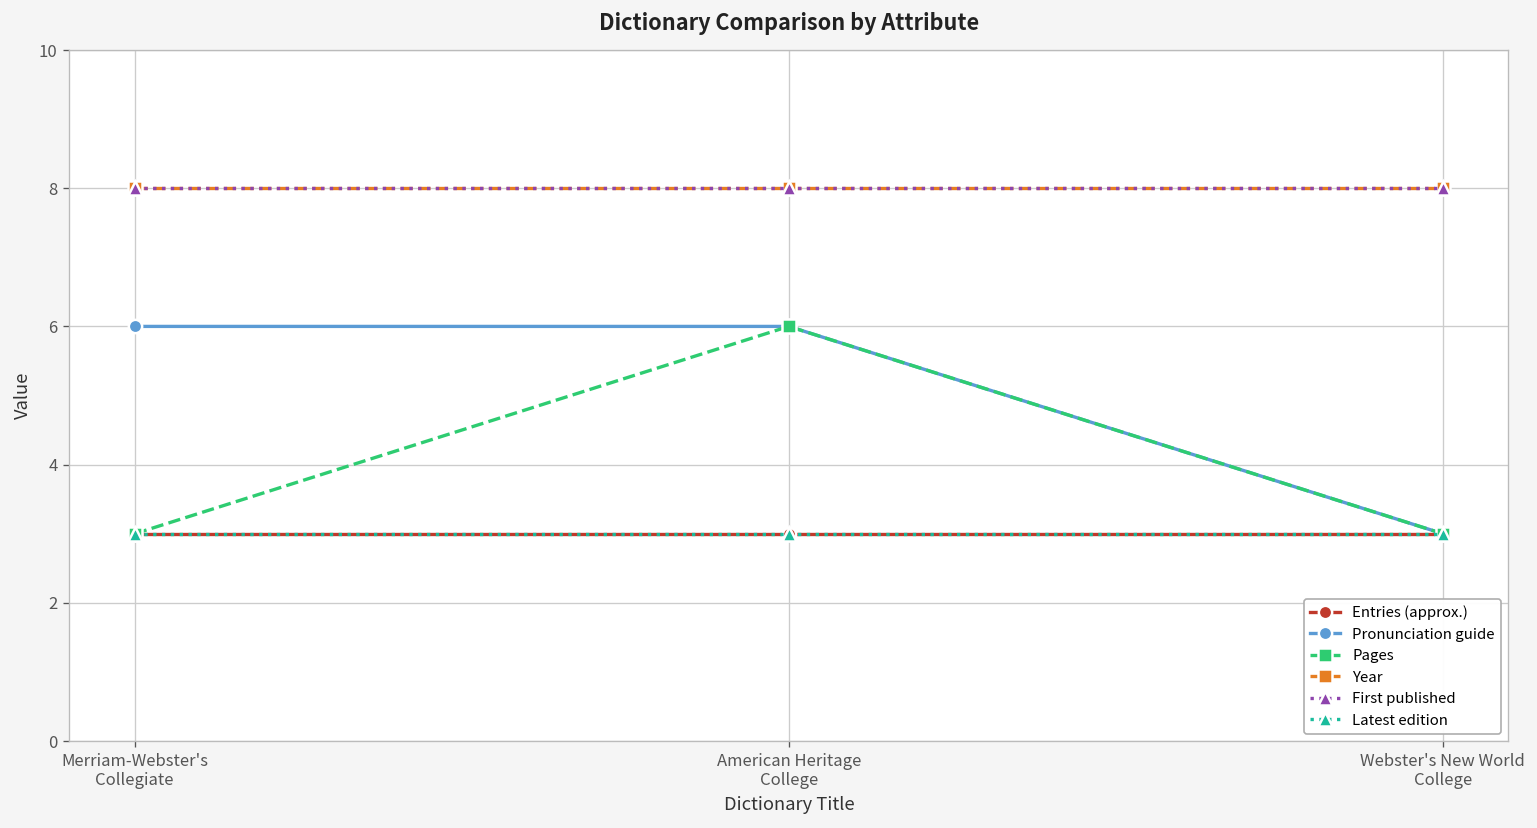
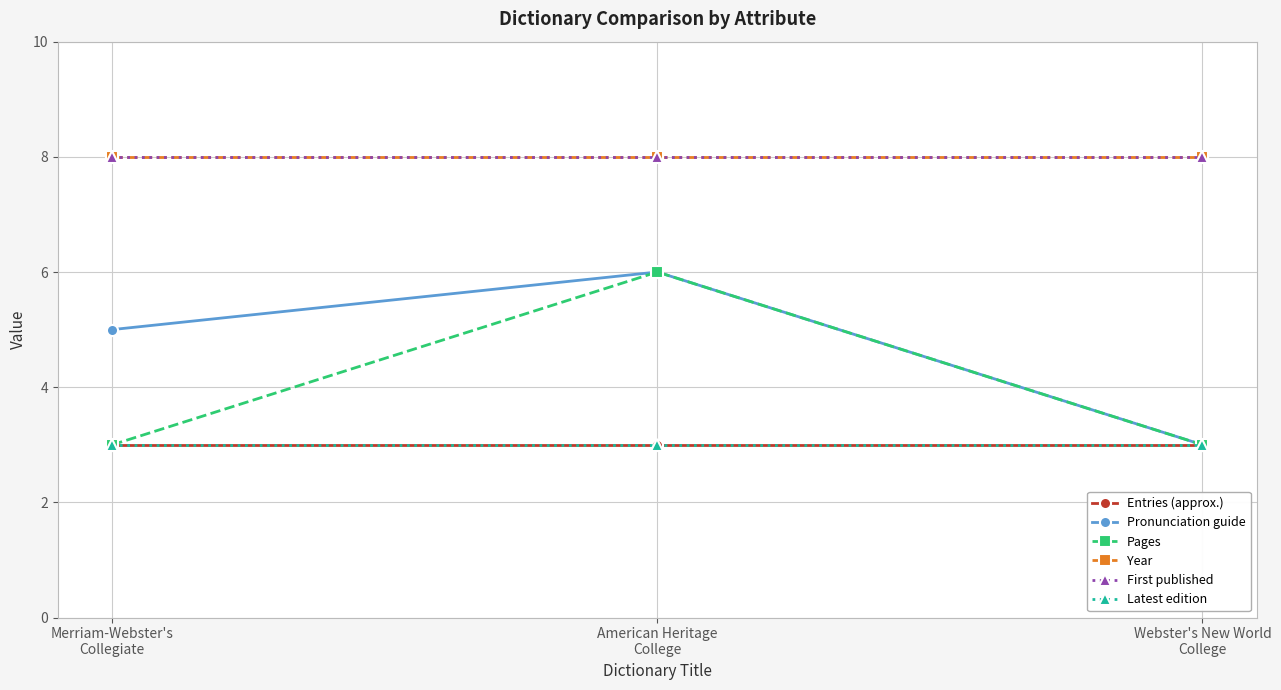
Pronunciation guide, Merriam-Webster's Collegiate: 6 -> 5
